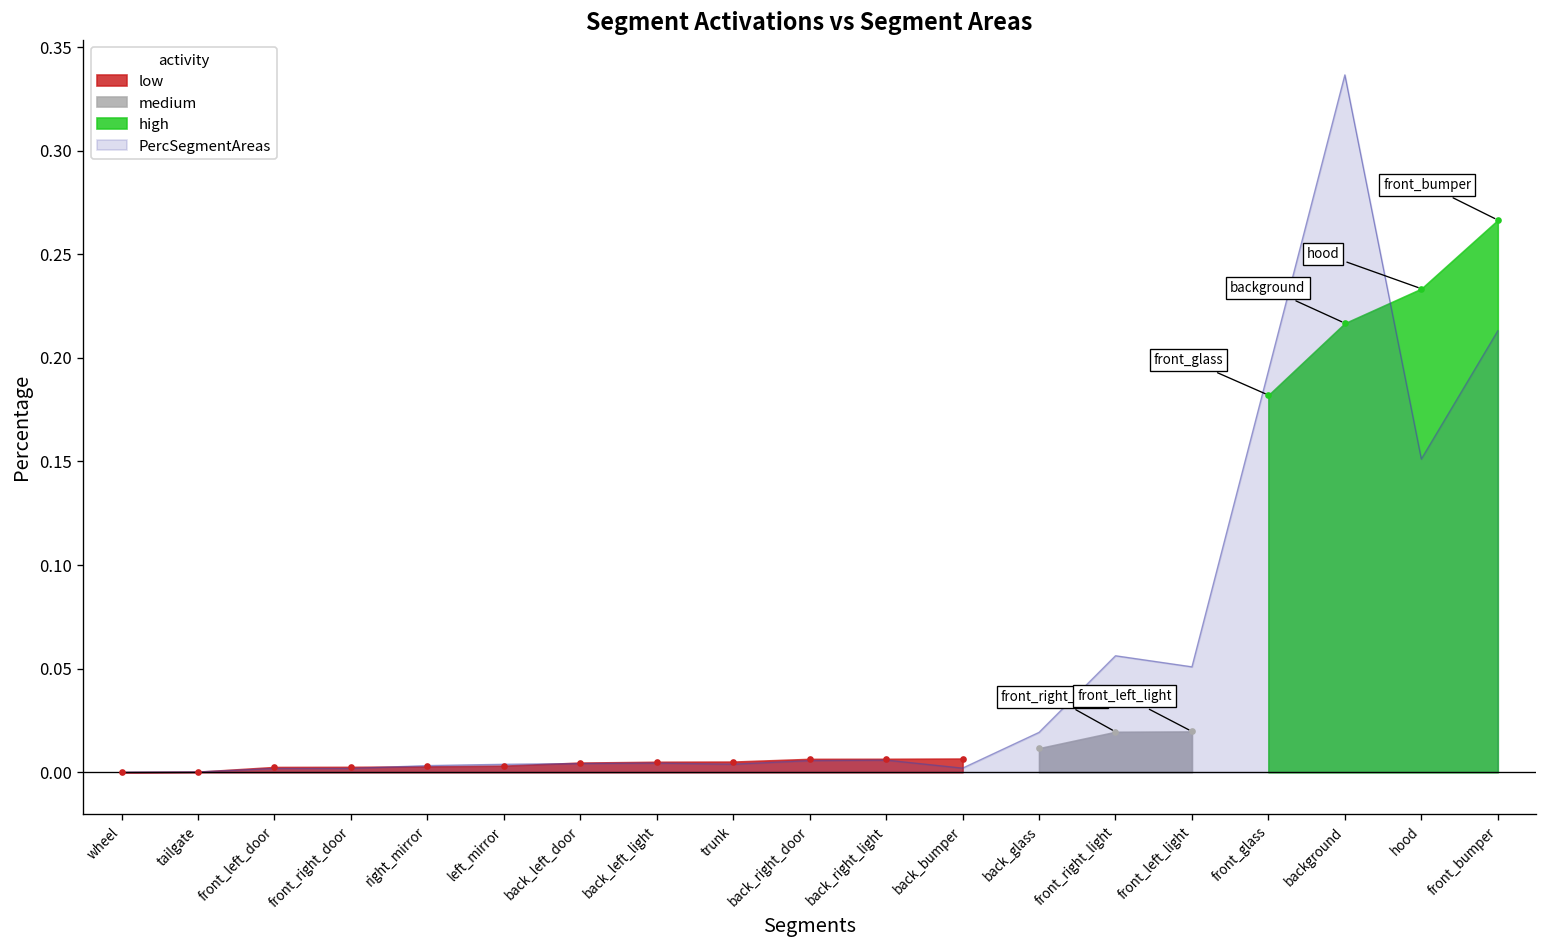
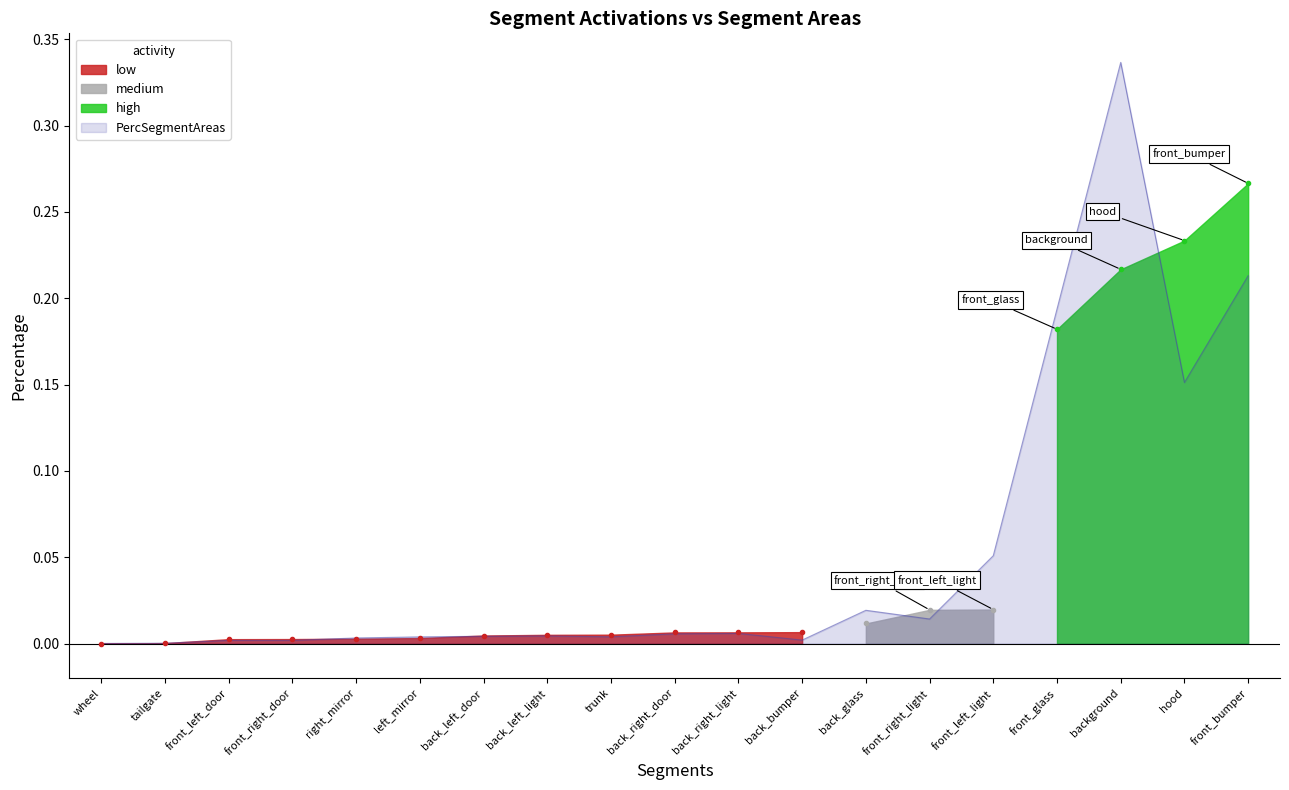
PercSegmentAreas, front_right_light: 0.056 -> 0.014
